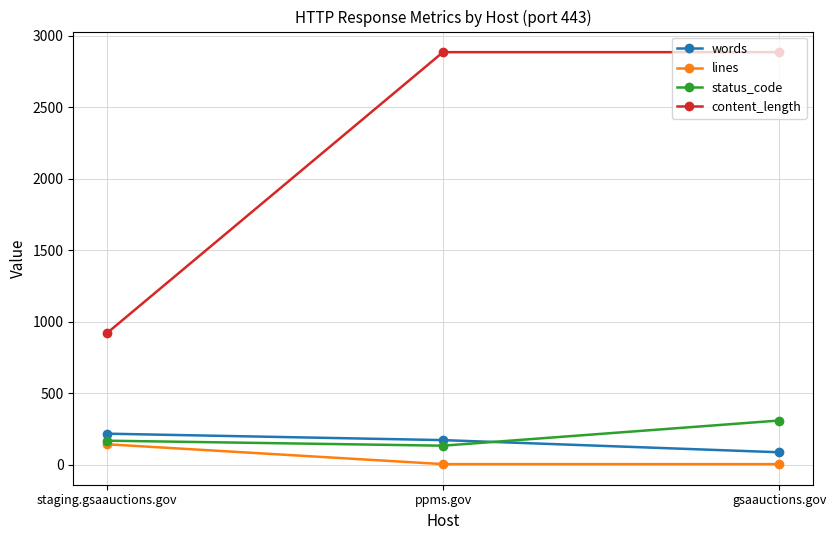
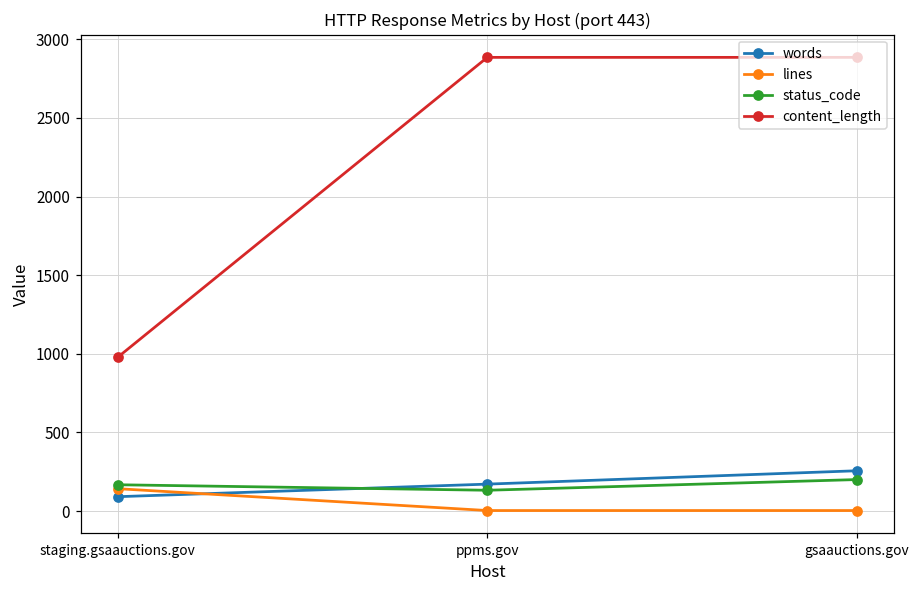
words, staging.gsaauctions.gov: 220 -> 90
content_length, staging.gsaauctions.gov: 920 -> 980
words, gsaauctions.gov: 90 -> 260
status_code, gsaauctions.gov: 310 -> 200
